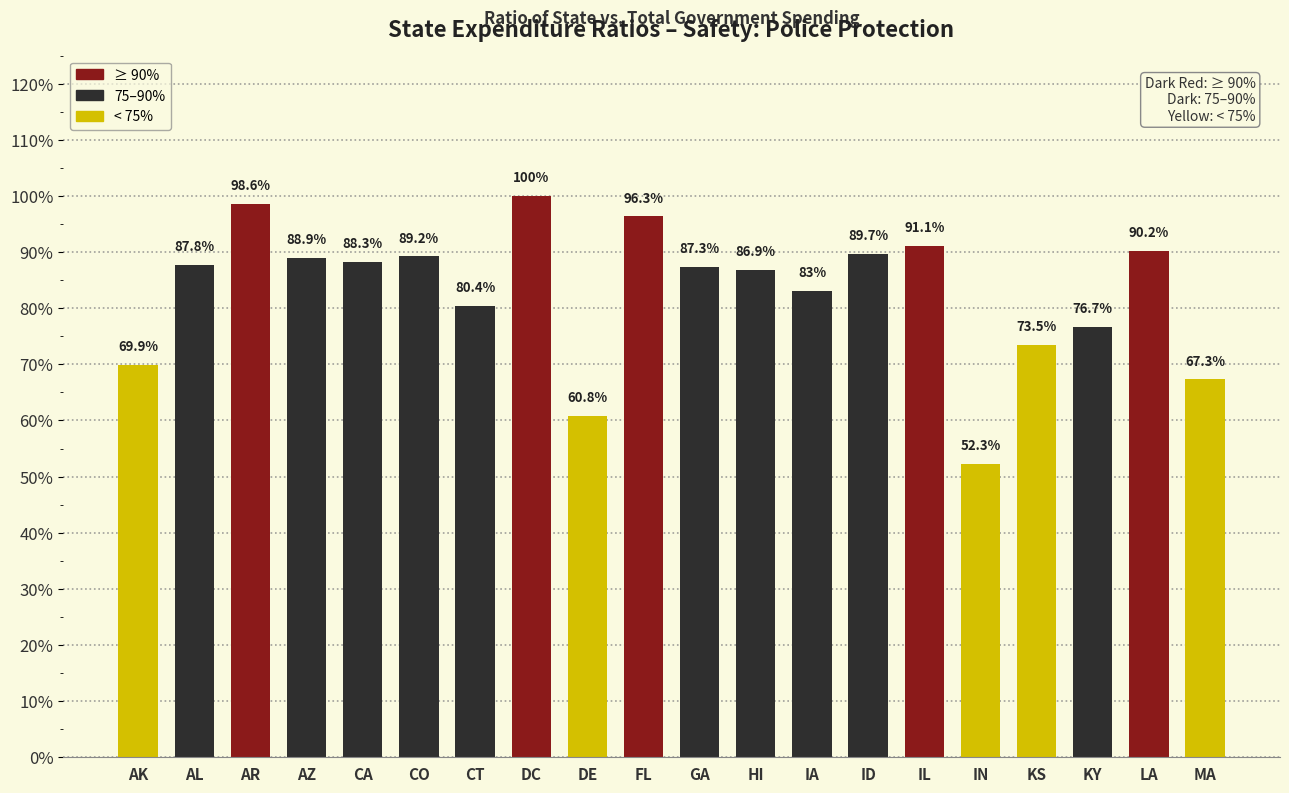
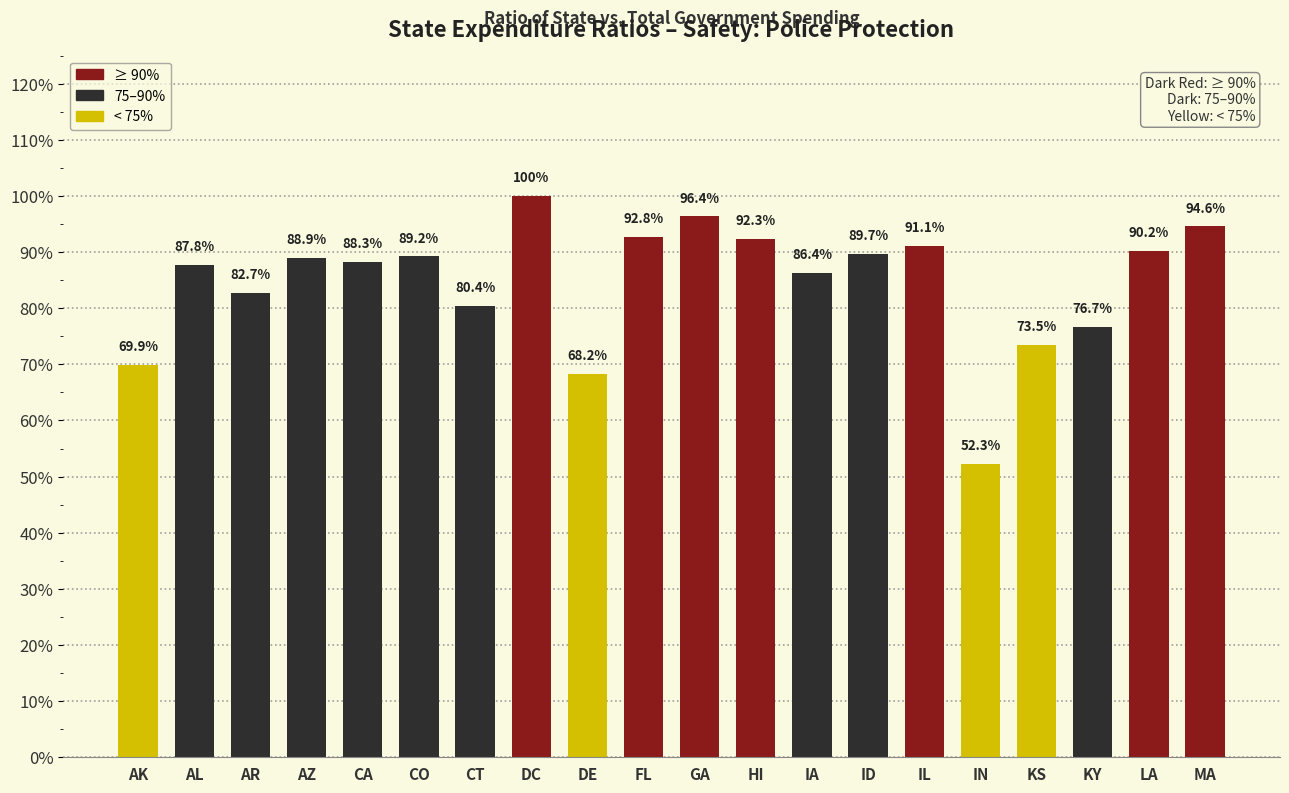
AR: 98.6% -> 82.7%
DE: 60.8% -> 68.2%
FL: 96.3% -> 92.8%
GA: 87.3% -> 96.4%
HI: 86.9% -> 92.3%
IA: 83% -> 86.4%
MA: 67.3% -> 94.6%
